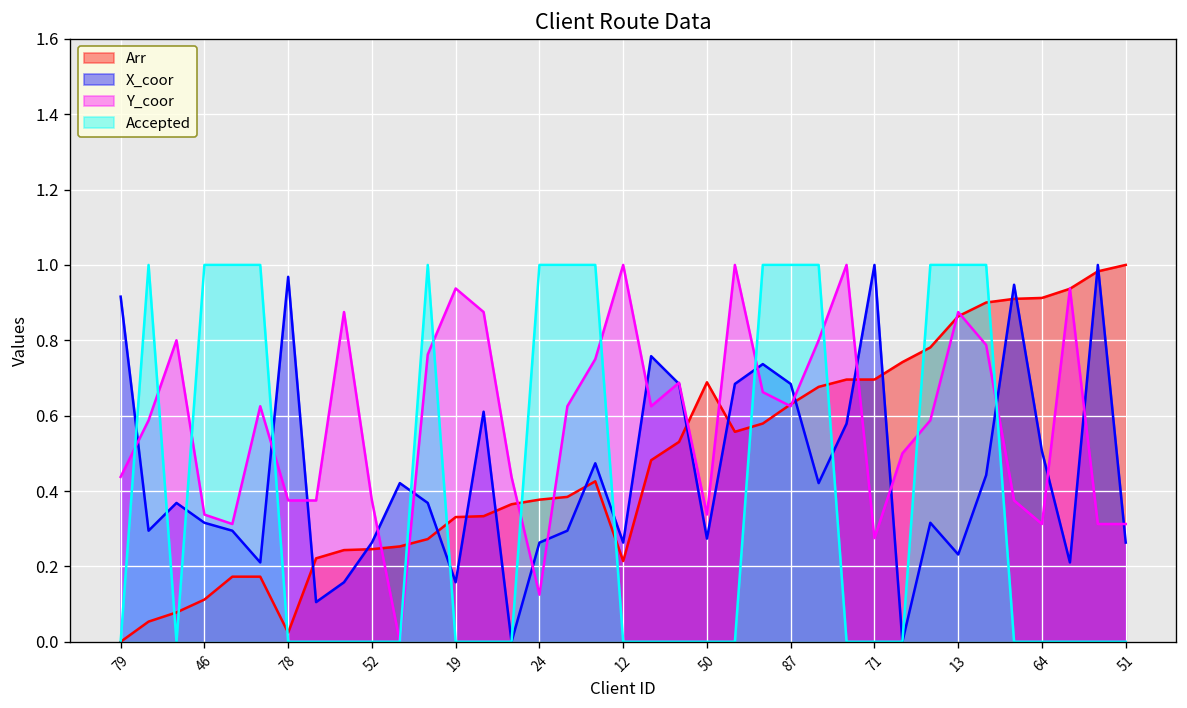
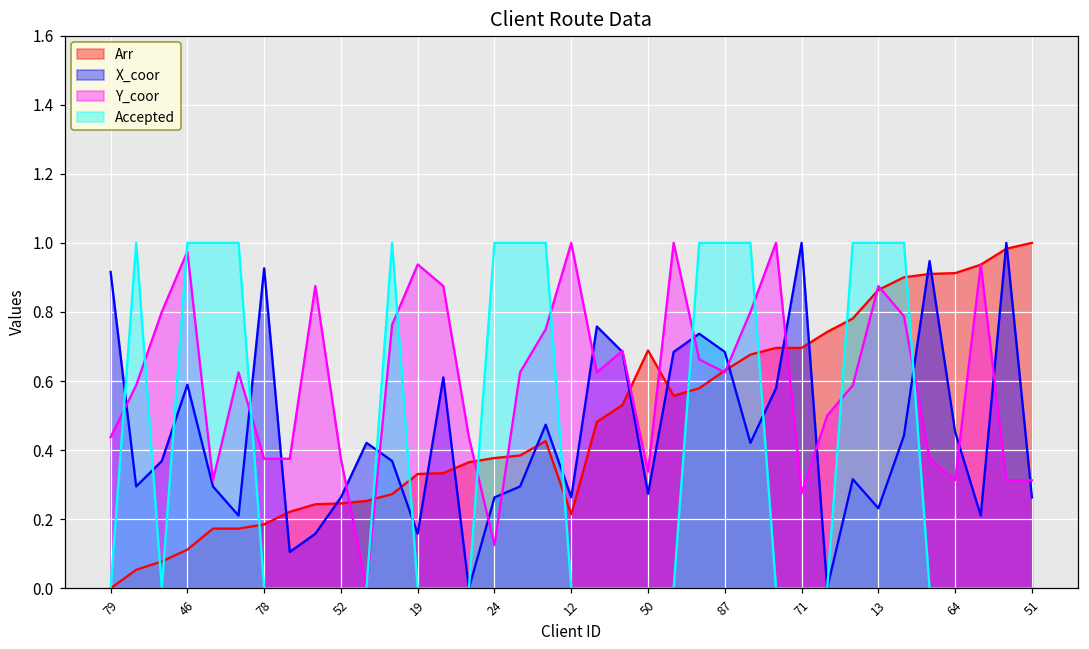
X_coor, 46: 0.32 -> 0.59
Y_coor, 46: 0.34 -> 0.98
Arr, 78: 0.02 -> 0.18
X_coor, 78: 0.97 -> 0.93
X_coor, 64: 0.51 -> 0.45
